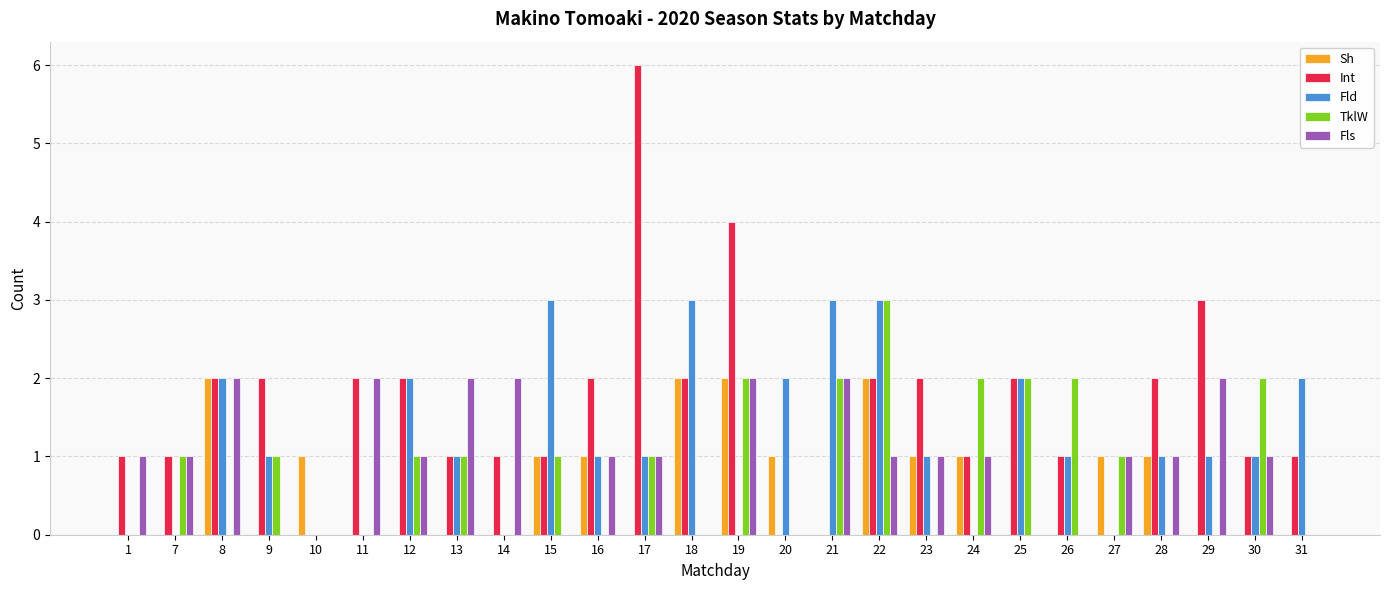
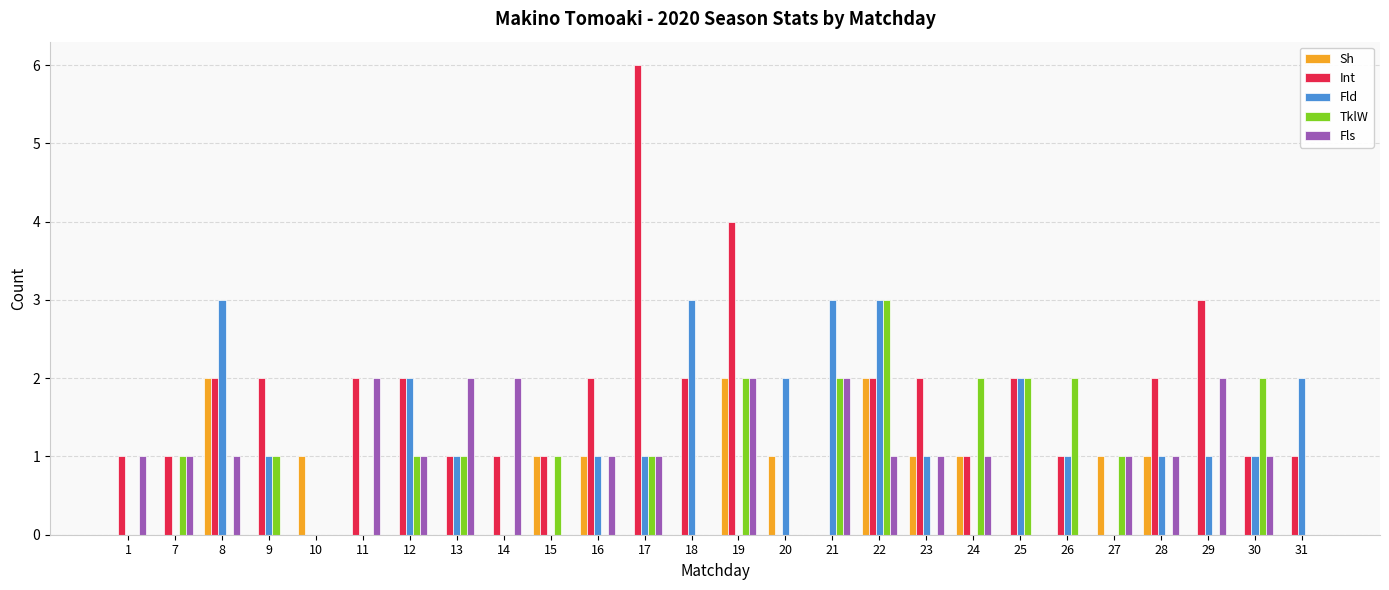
Fld, 8: 2 -> 3
Fls, 8: 2 -> 1
Fld, 15: 3 -> 0
Sh, 18: 2 -> 0
